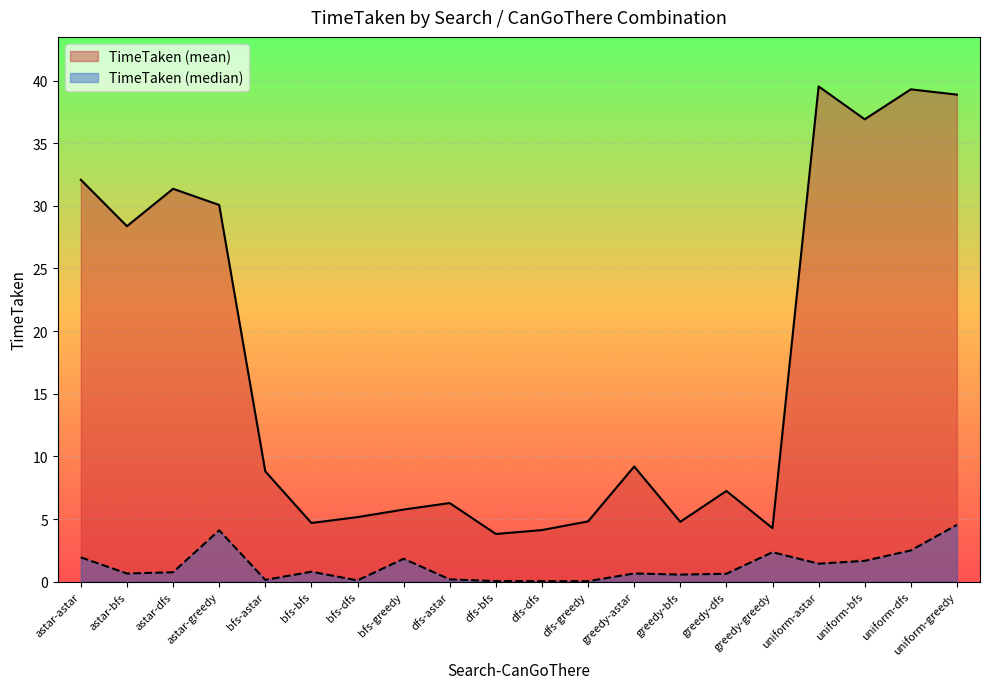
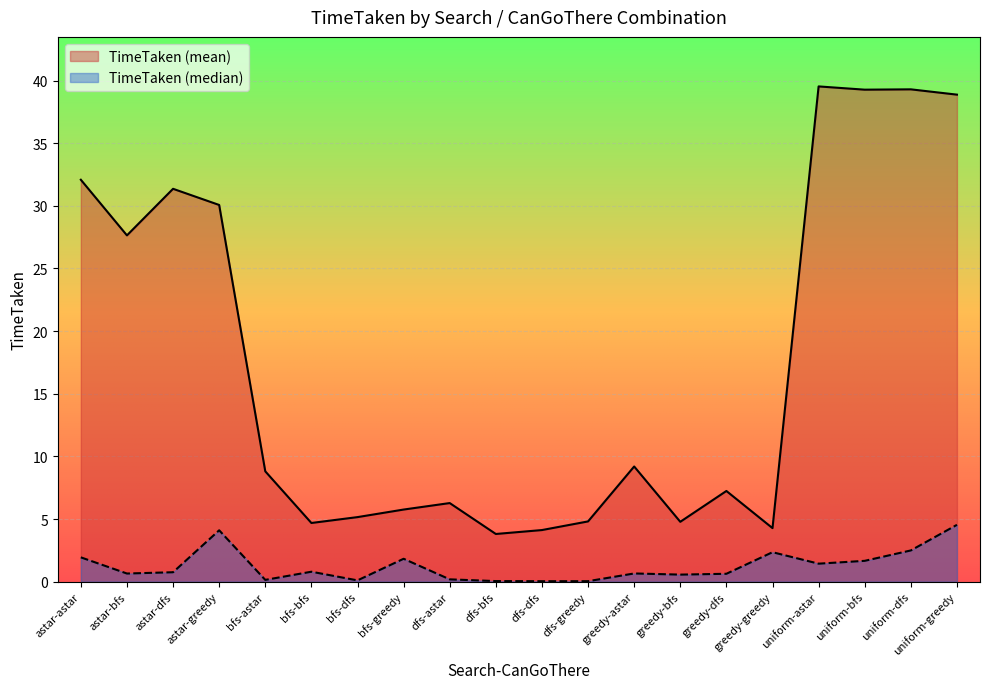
TimeTaken (mean), astar-bfs: 28.4 -> 27.6
TimeTaken (mean), uniform-bfs: 36.9 -> 39.3
